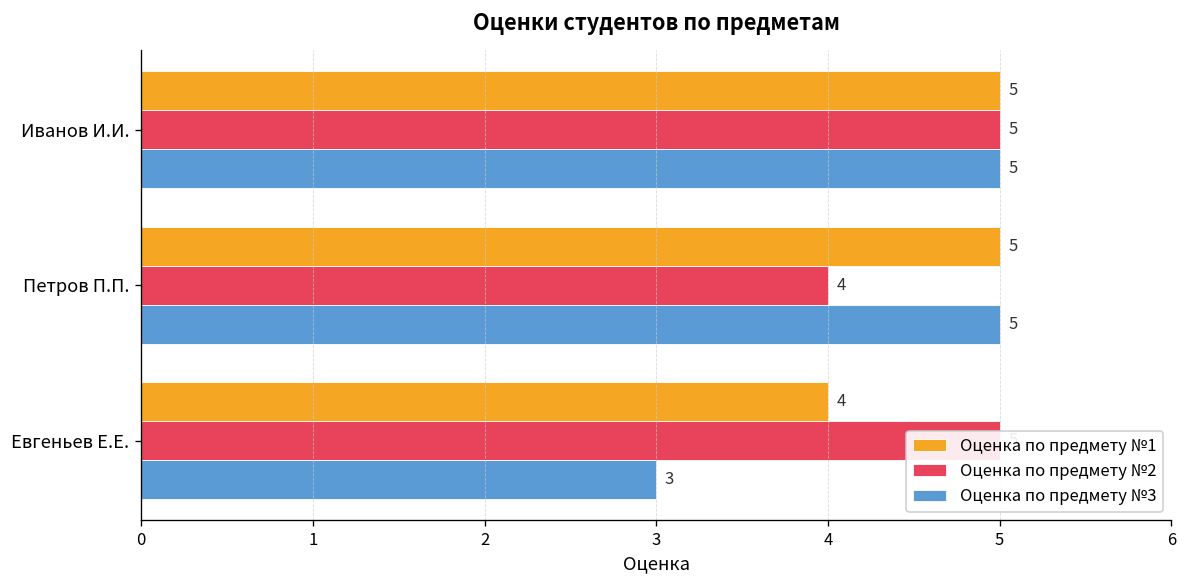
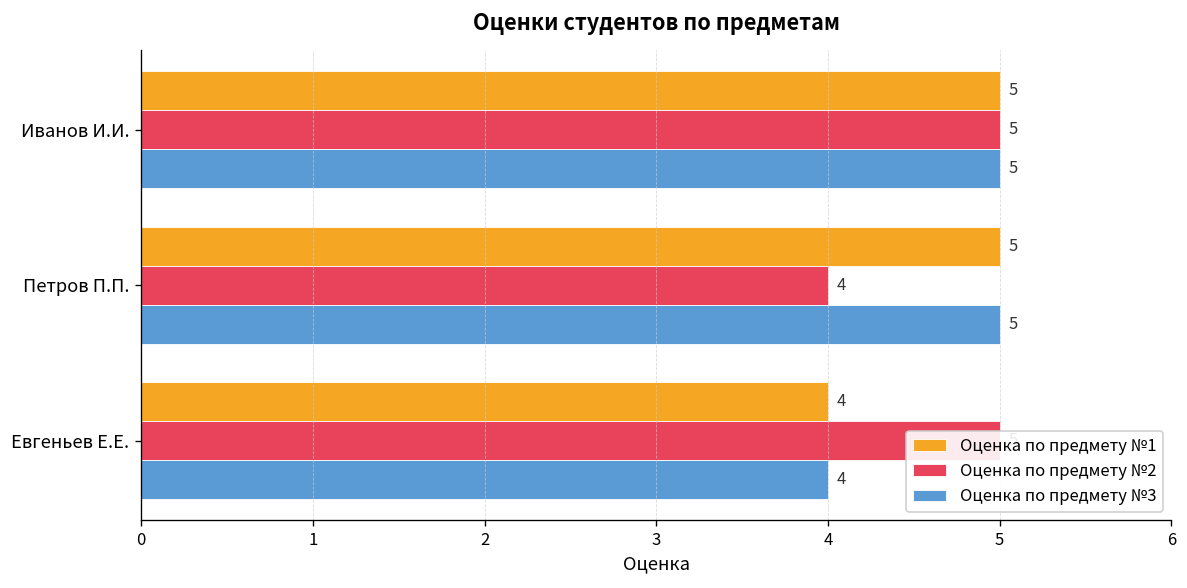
Оценка по предмету №3, Евгеньев Е.Е.: 3 -> 4
